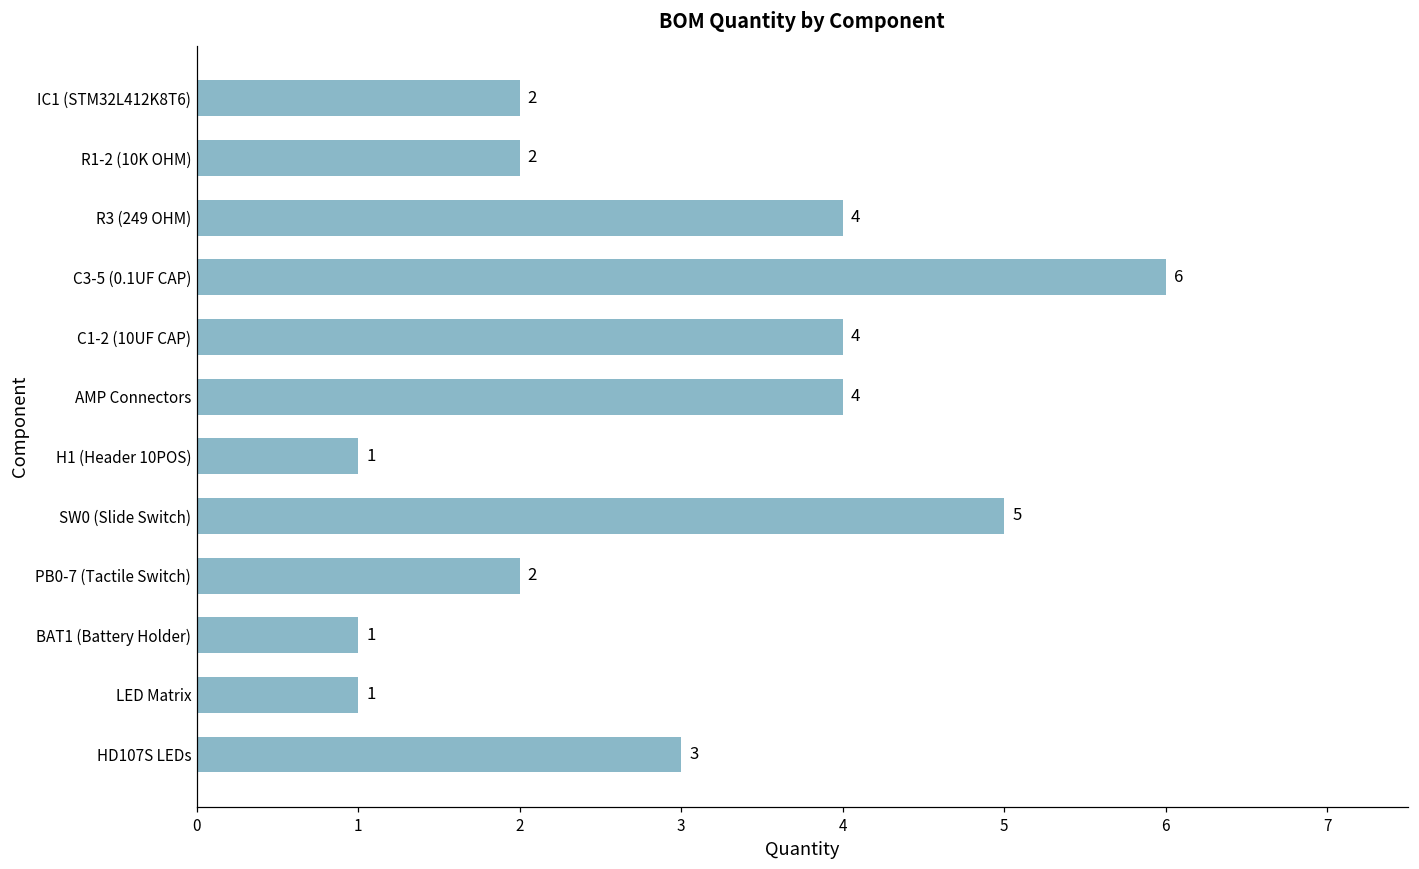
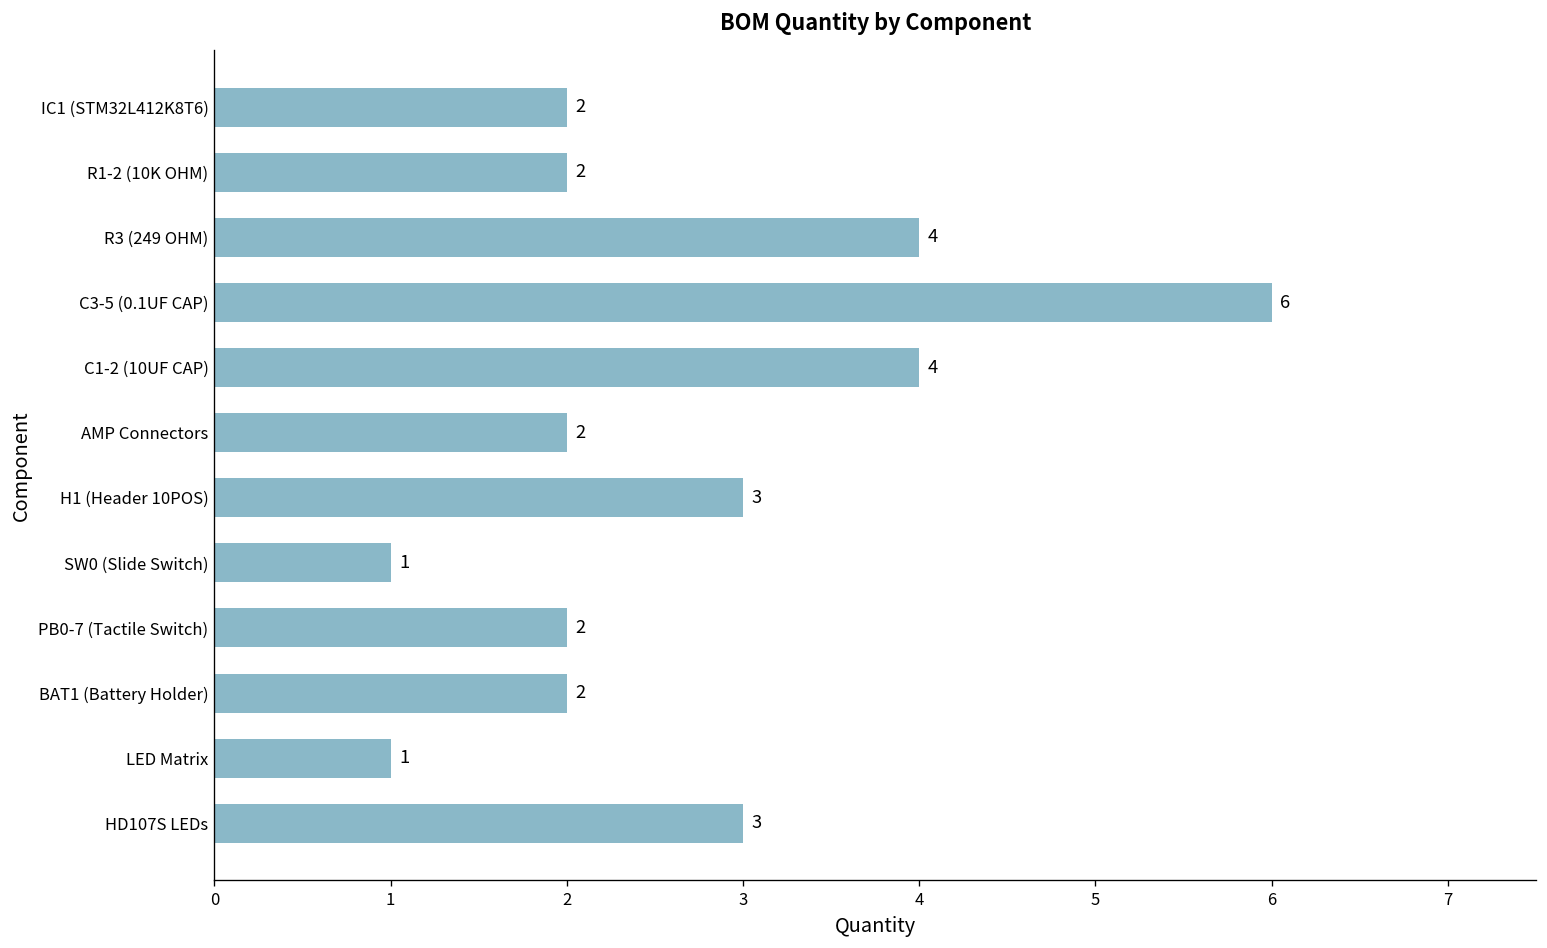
AMP Connectors: 4 -> 2
H1 (Header 10POS): 1 -> 3
SW0 (Slide Switch): 5 -> 1
BAT1 (Battery Holder): 1 -> 2
